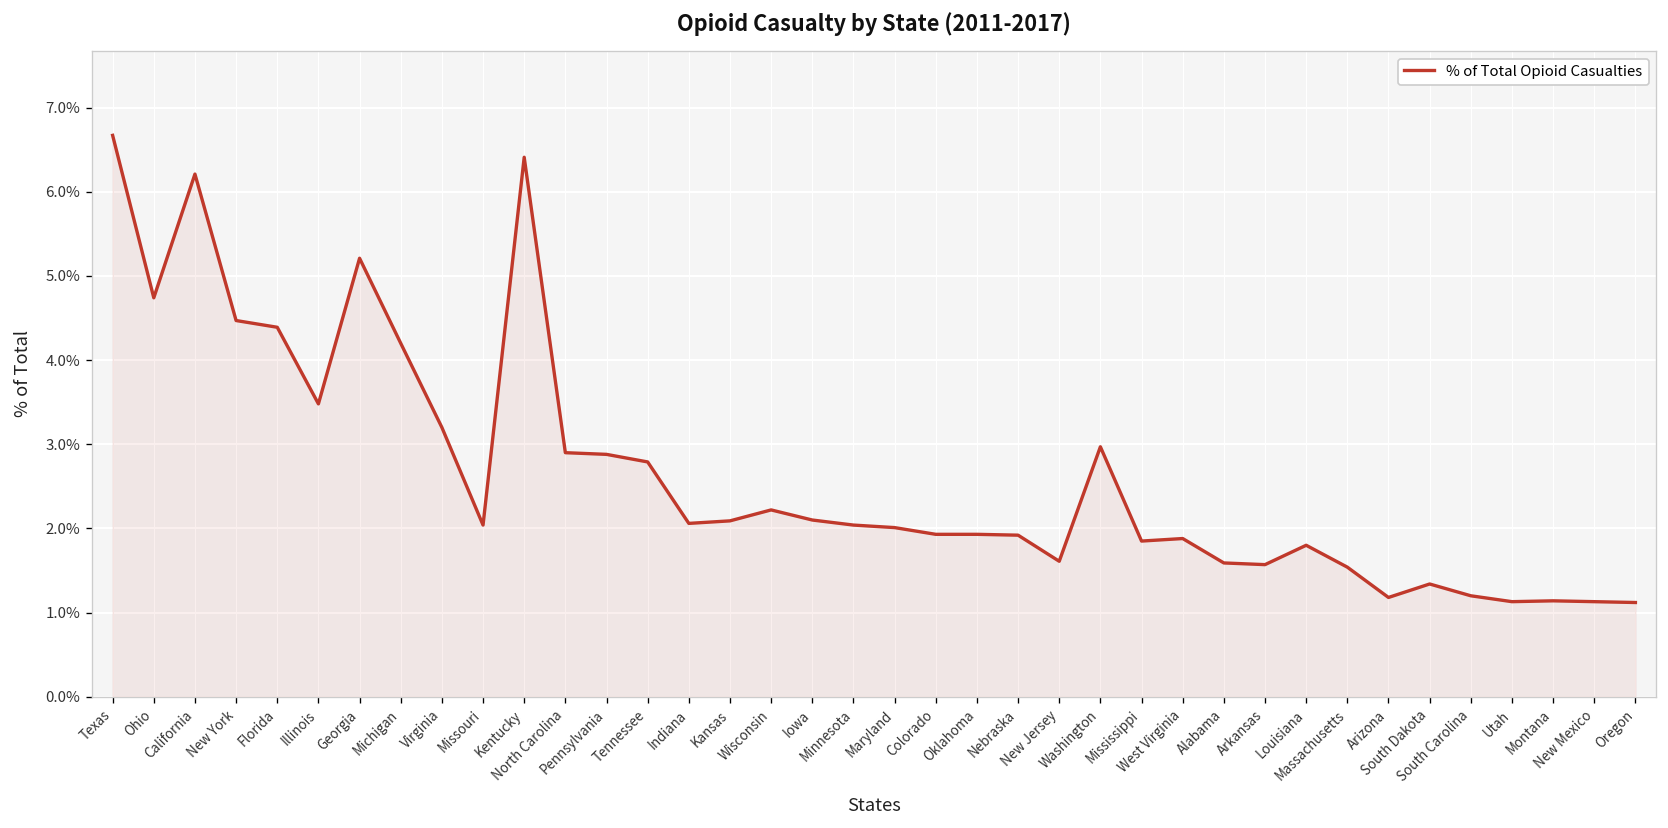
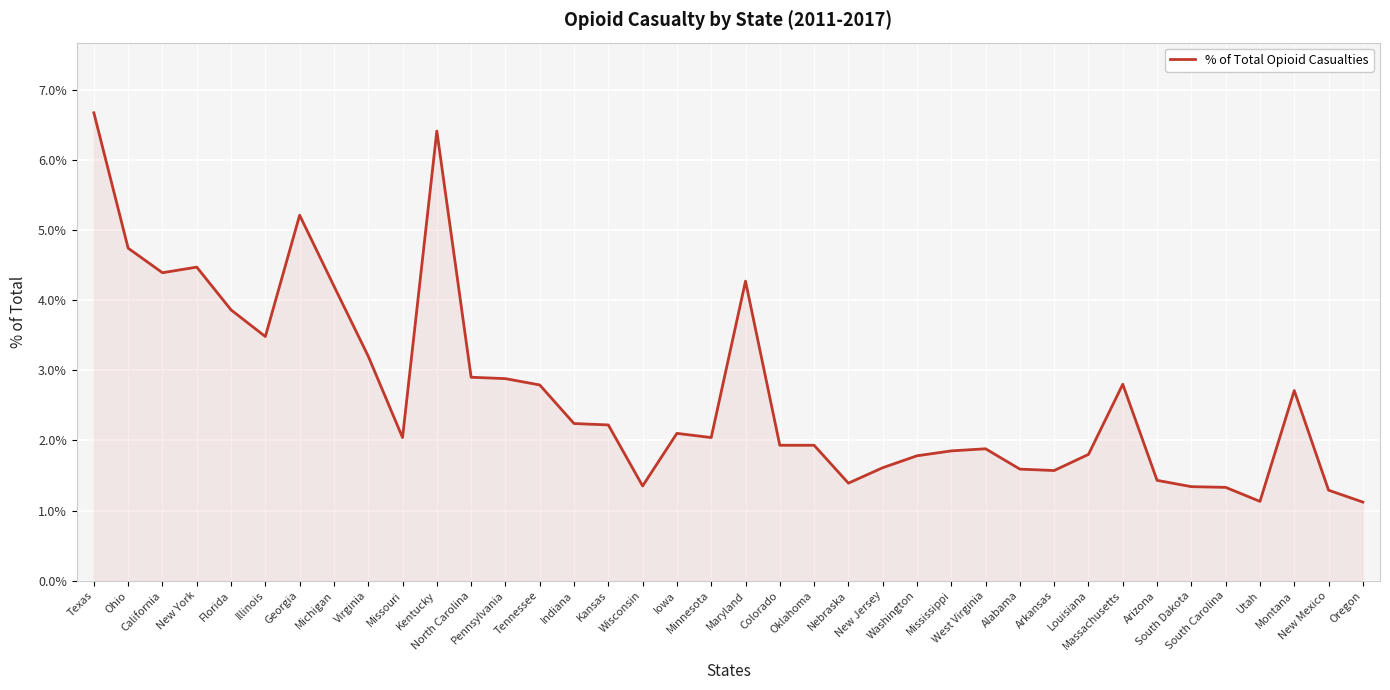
California: 6.2% -> 4.4%
Florida: 4.4% -> 3.9%
Indiana: 2.1% -> 2.2%
Kansas: 2.1% -> 2.2%
Wisconsin: 2.2% -> 1.4%
Maryland: 2.0% -> 4.3%
Nebraska: 1.9% -> 1.4%
Washington: 3.0% -> 1.8%
Massachusetts: 1.5% -> 2.8%
Arizona: 1.2% -> 1.4%
South Carolina: 1.2% -> 1.3%
Montana: 1.1% -> 2.7%
New Mexico: 1.1% -> 1.3%
